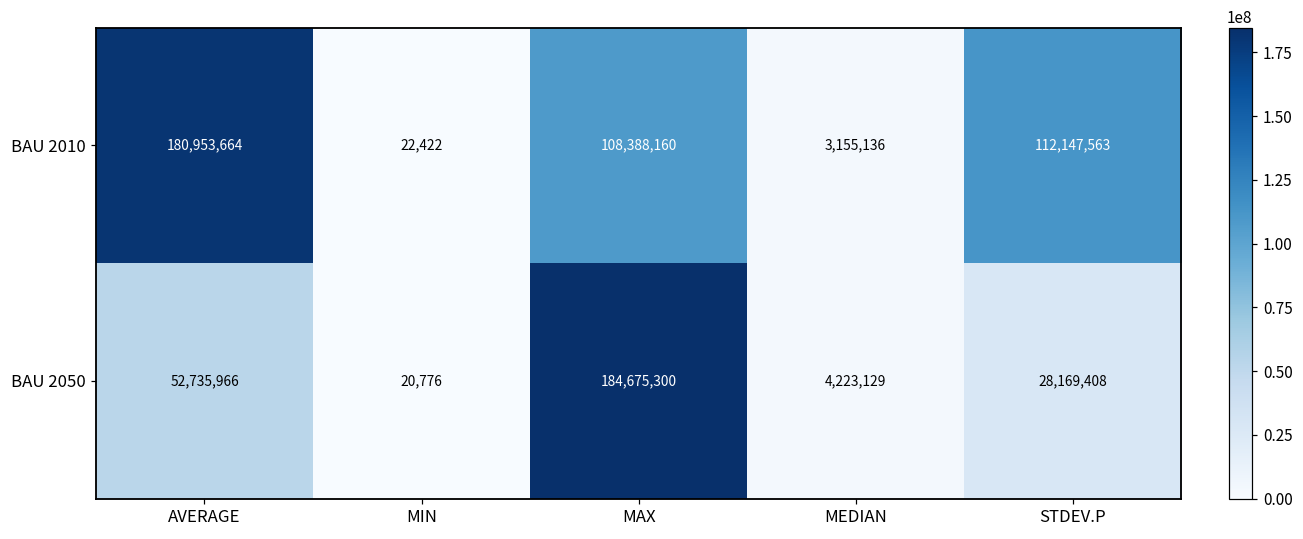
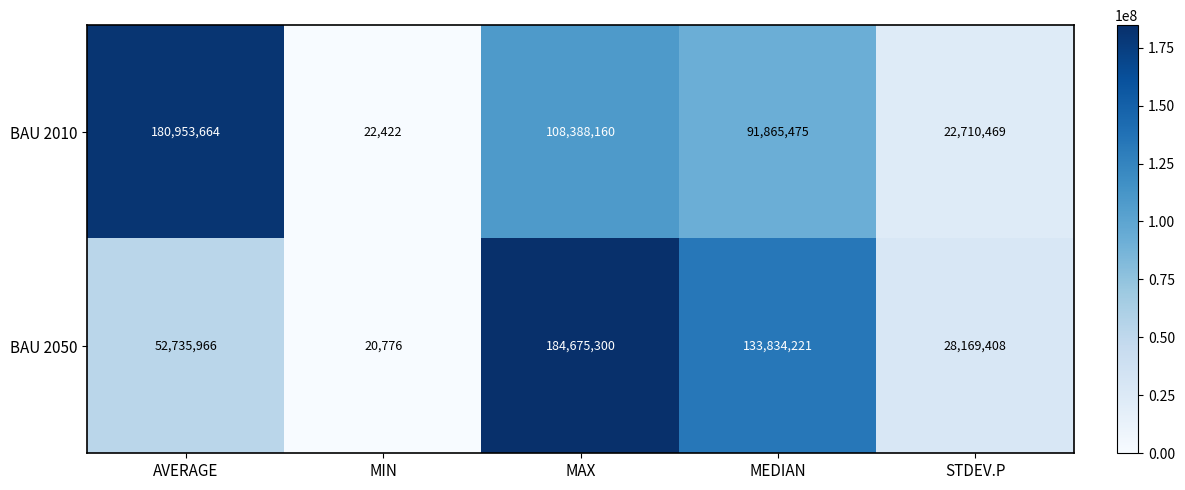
BAU 2010, MEDIAN: 3,155,136 -> 91,865,475
BAU 2010, STDEV.P: 112,147,563 -> 22,710,469
BAU 2050, MEDIAN: 4,223,129 -> 133,834,221
